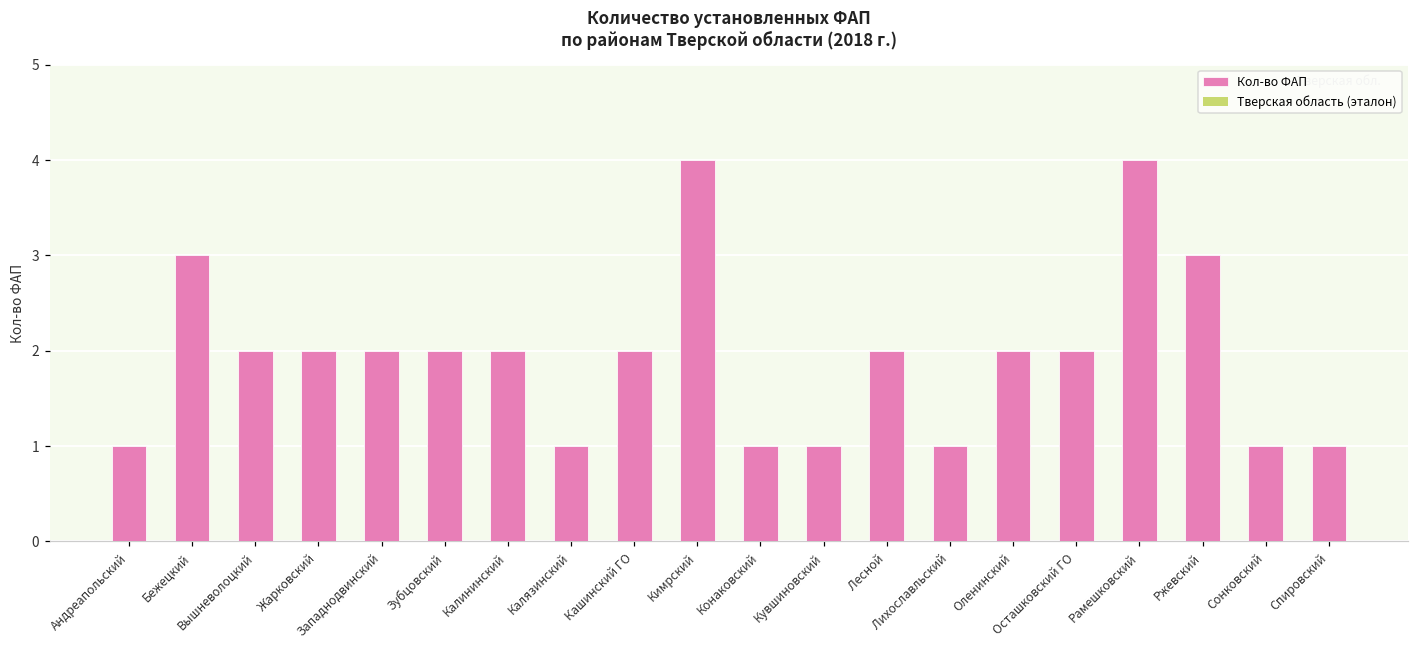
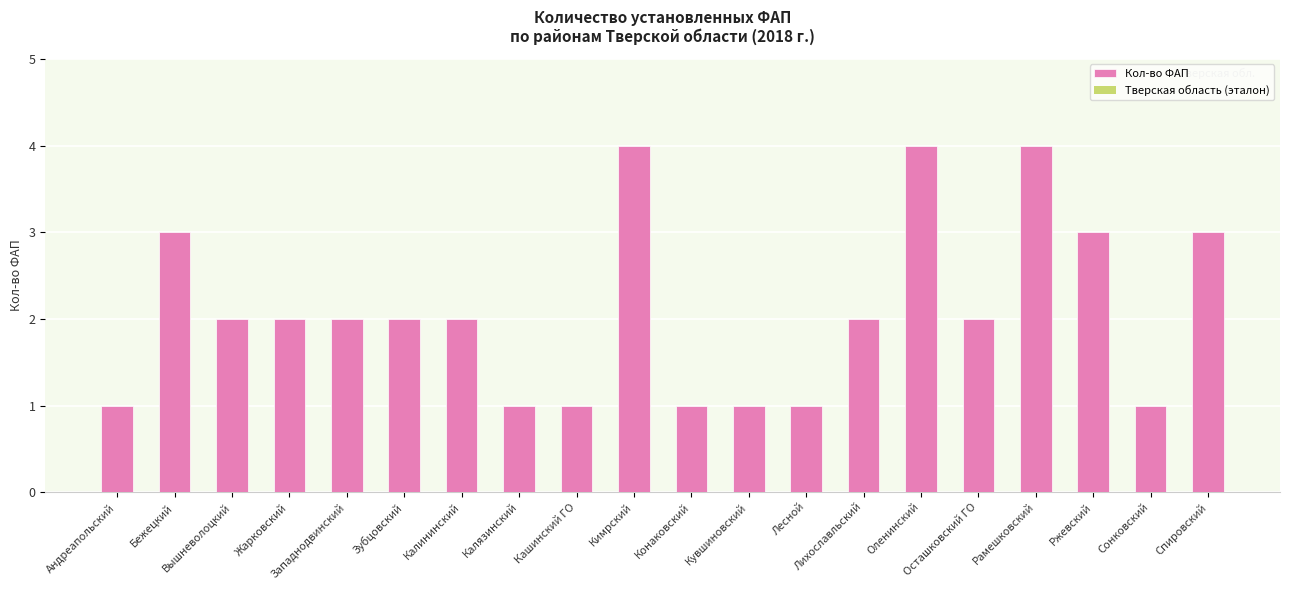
Кол-во ФАП, Кашинский ГО: 2 -> 1
Кол-во ФАП, Лесной: 2 -> 1
Кол-во ФАП, Лихославльский: 1 -> 2
Кол-во ФАП, Оленинский: 2 -> 4
Кол-во ФАП, Спировский: 1 -> 3
